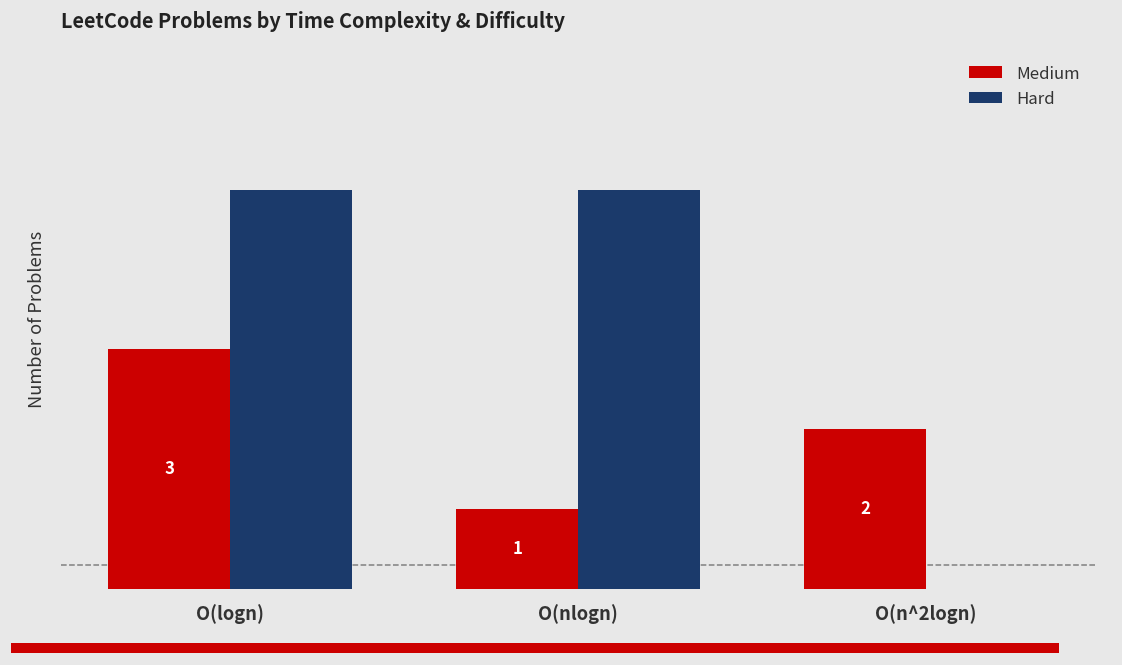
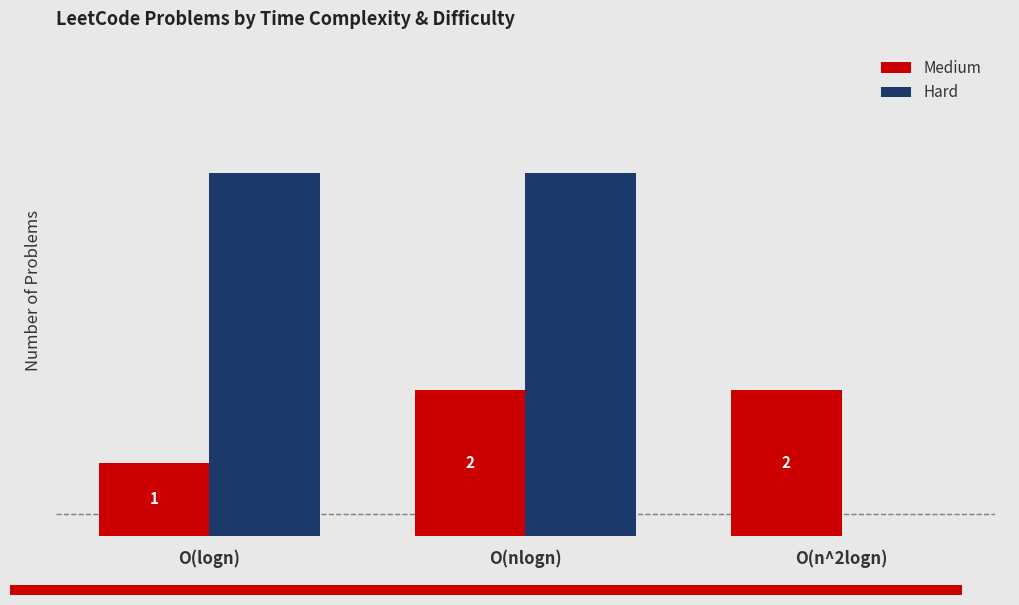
LeetCode Problems by Time Complexity & Difficulty, Medium, O(logn): 3 -> 1
LeetCode Problems by Time Complexity & Difficulty, Medium, O(nlogn): 1 -> 2
